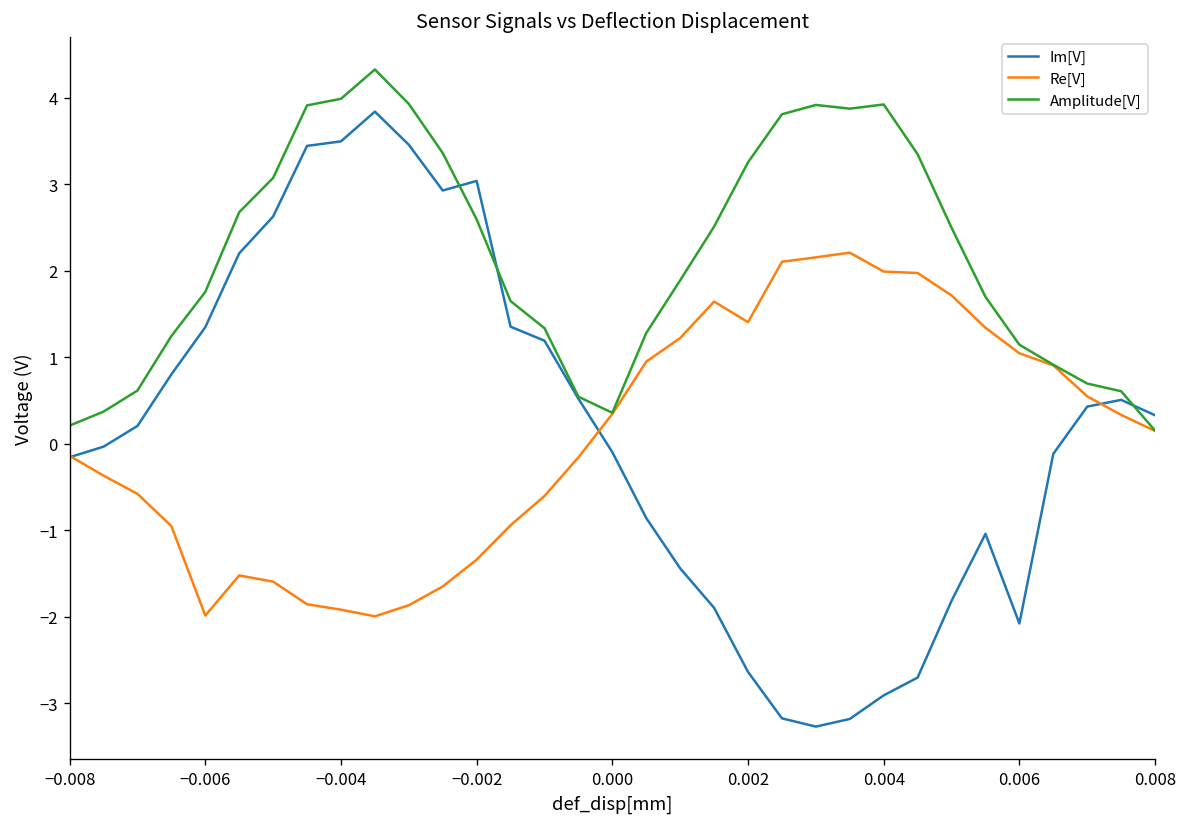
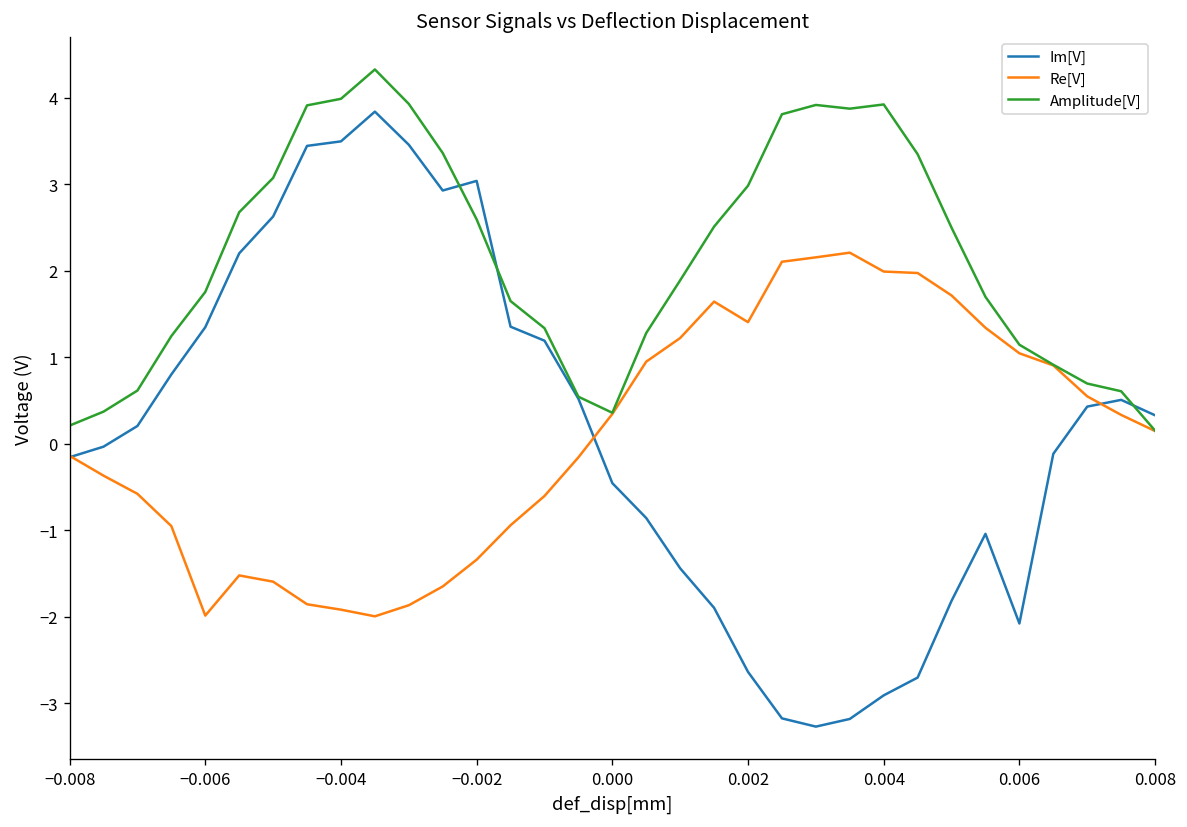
Im[V], 0.000: -0.1 -> -0.5
Amplitude[V], 0.002: 3.3 -> 3.0
